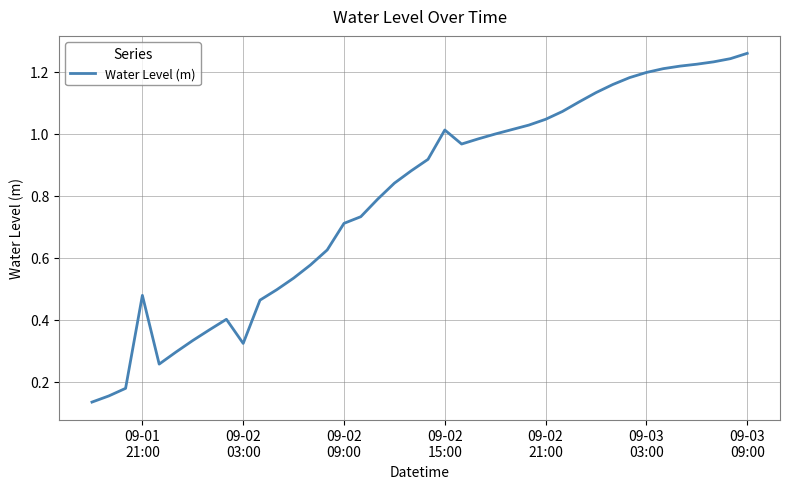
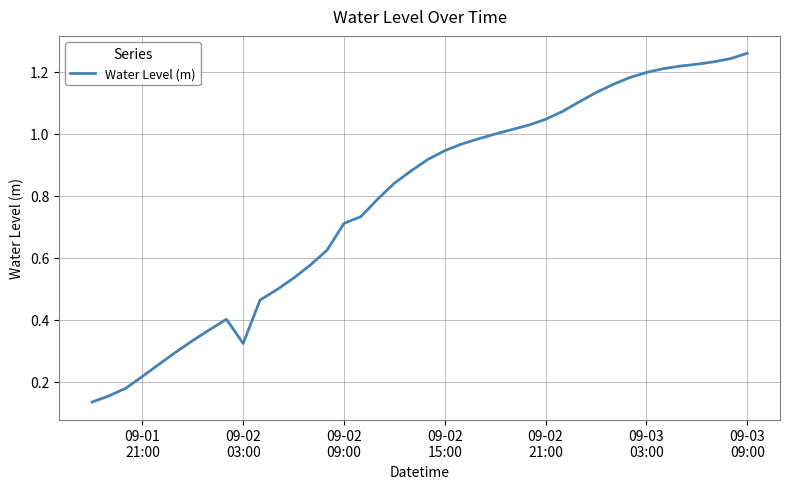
09-01 21:00: 0.48 -> 0.22
09-02 15:00: 1.01 -> 0.95
